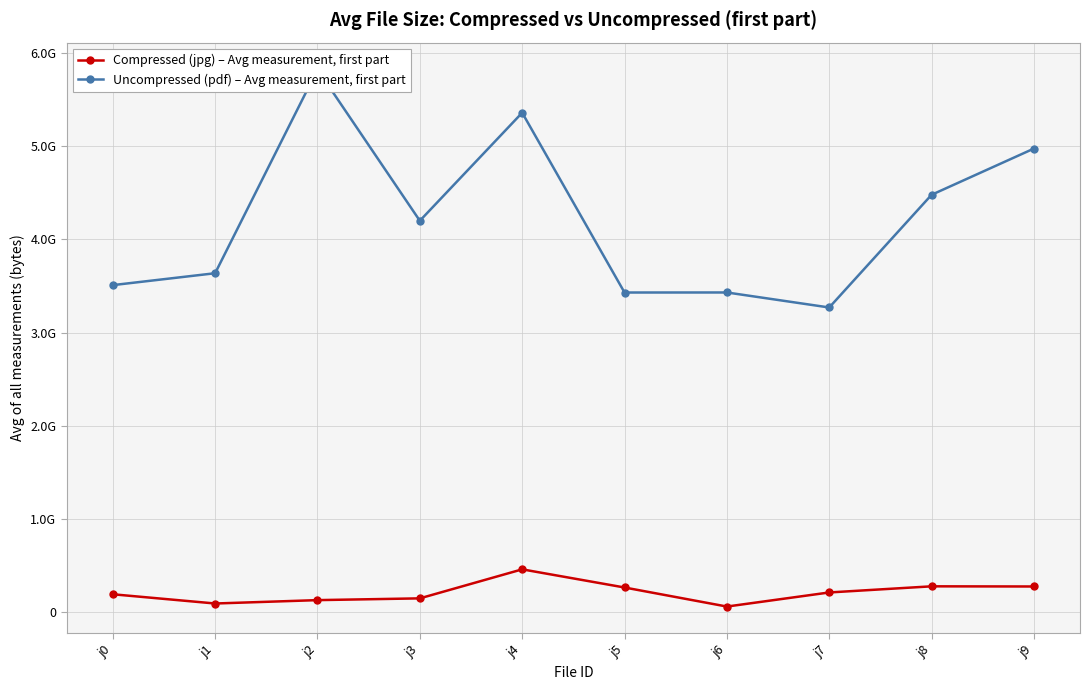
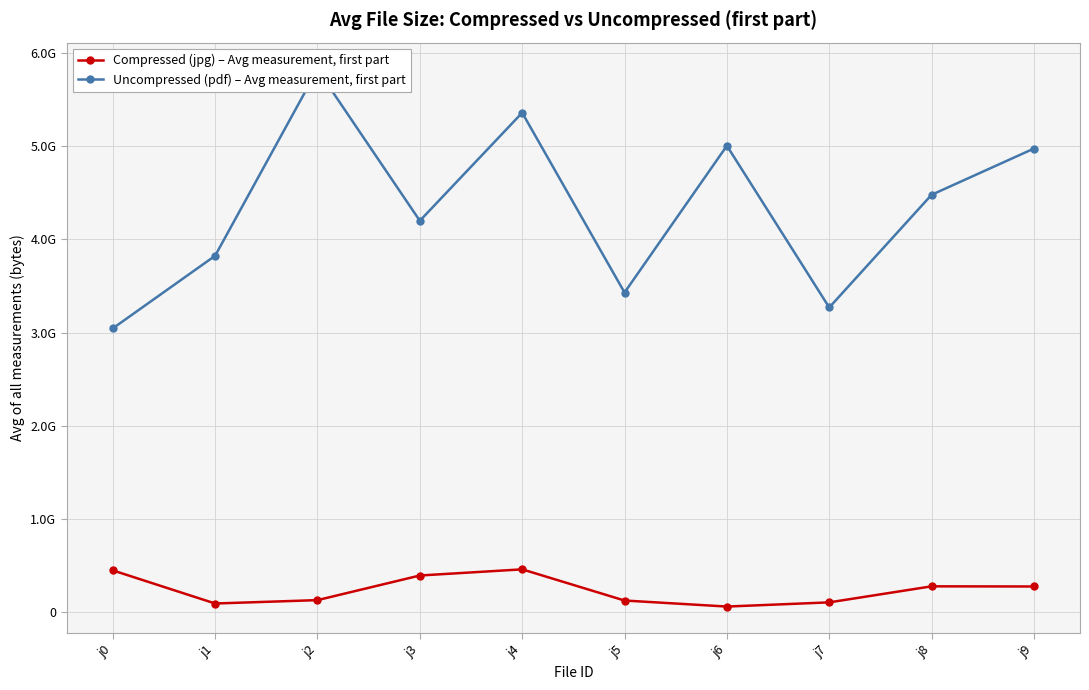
Compressed (jpg) – Avg measurement, first part, j0: 200000000 -> 400000000
Uncompressed (pdf) – Avg measurement, first part, j0: 3500000000 -> 3000000000
Uncompressed (pdf) – Avg measurement, first part, j1: 3600000000 -> 3800000000
Compressed (jpg) – Avg measurement, first part, j3: 100000000 -> 400000000
Compressed (jpg) – Avg measurement, first part, j5: 300000000 -> 100000000
Uncompressed (pdf) – Avg measurement, first part, j6: 3400000000 -> 5000000000
Compressed (jpg) – Avg measurement, first part, j7: 200000000 -> 100000000
